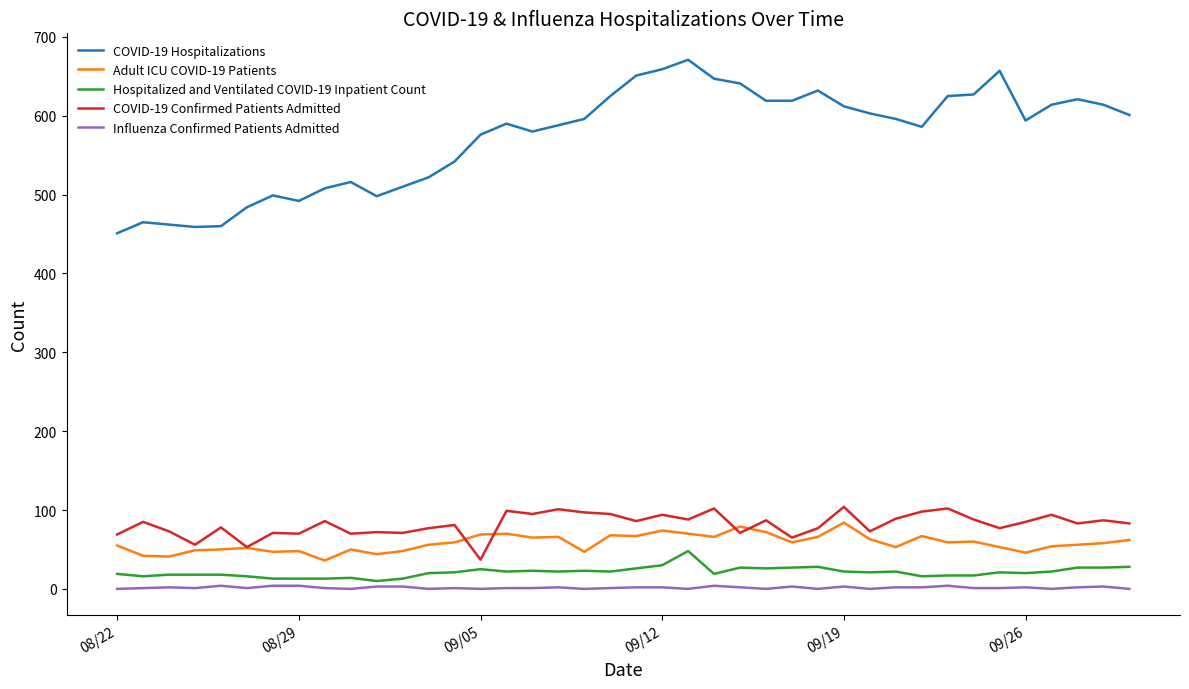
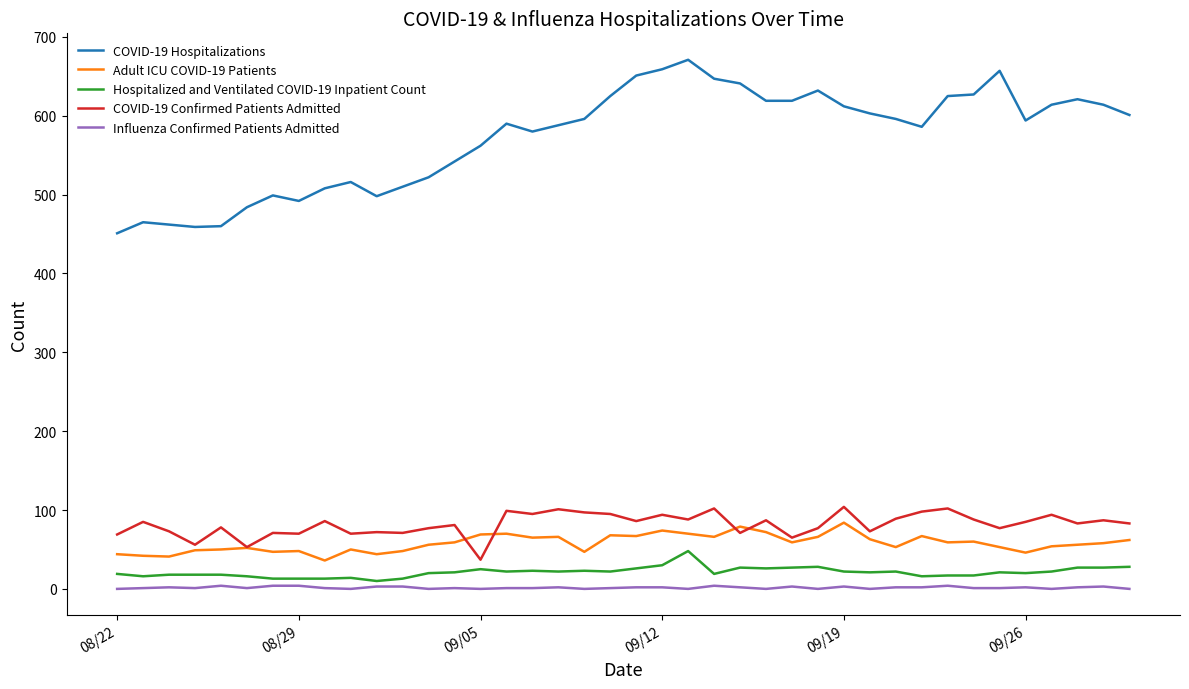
Adult ICU COVID-19 Patients, 08/22: 60 -> 40
COVID-19 Hospitalizations, 09/05: 580 -> 560
